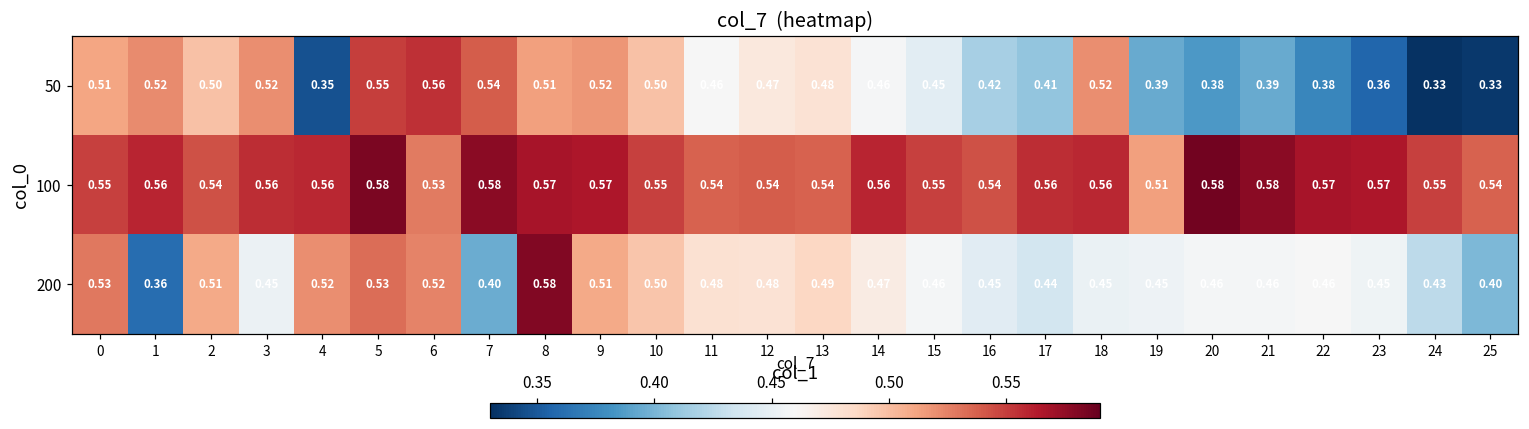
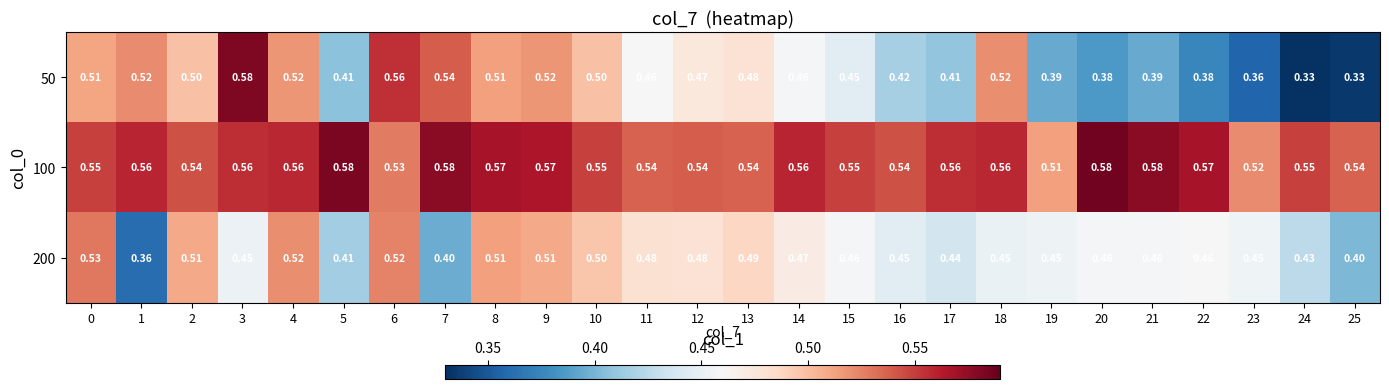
50, 3: 0.52 -> 0.58
50, 4: 0.35 -> 0.52
50, 5: 0.55 -> 0.41
100, 23: 0.57 -> 0.52
200, 5: 0.53 -> 0.41
200, 8: 0.58 -> 0.51
